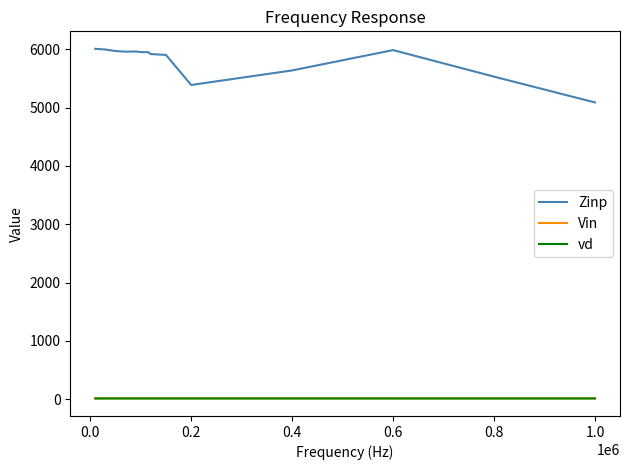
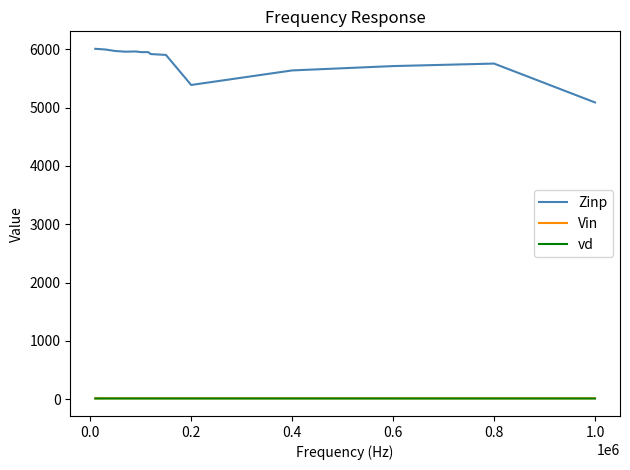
Zinp, 0.6: 6000 -> 5700
Zinp, 0.8: 5500 -> 5800
